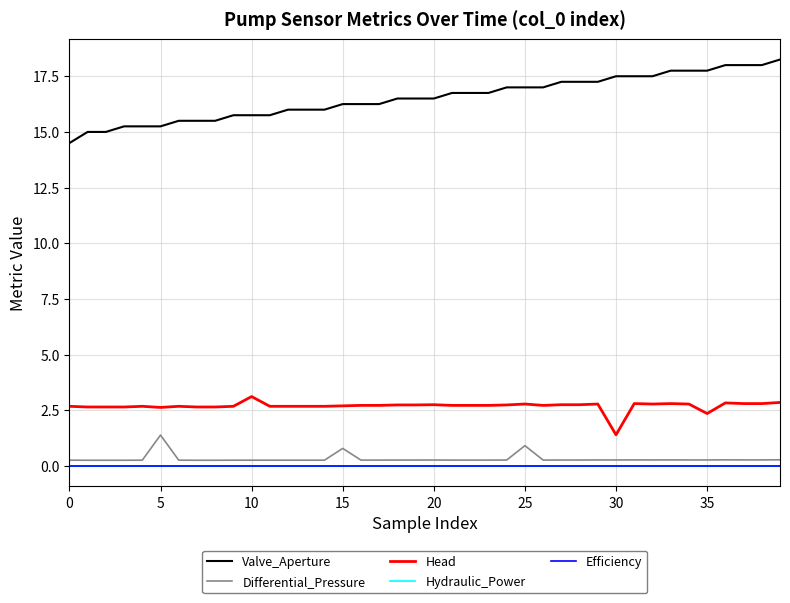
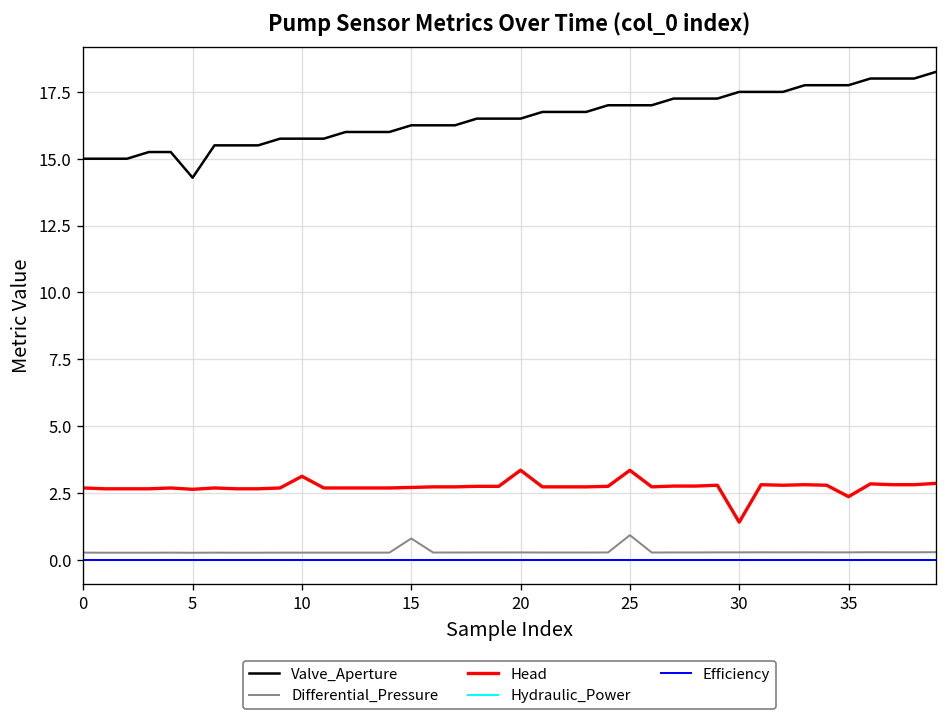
Valve_Aperture, 0: 14.5 -> 15.0
Valve_Aperture, 5: 15.3 -> 14.3
Differential_Pressure, 5: 1.4 -> 0.3
Head, 20: 2.8 -> 3.3
Head, 25: 2.8 -> 3.3
